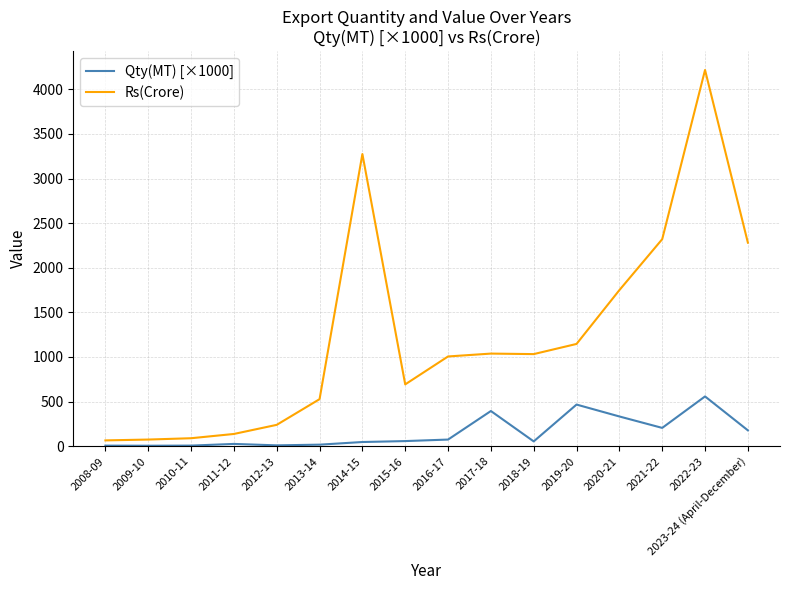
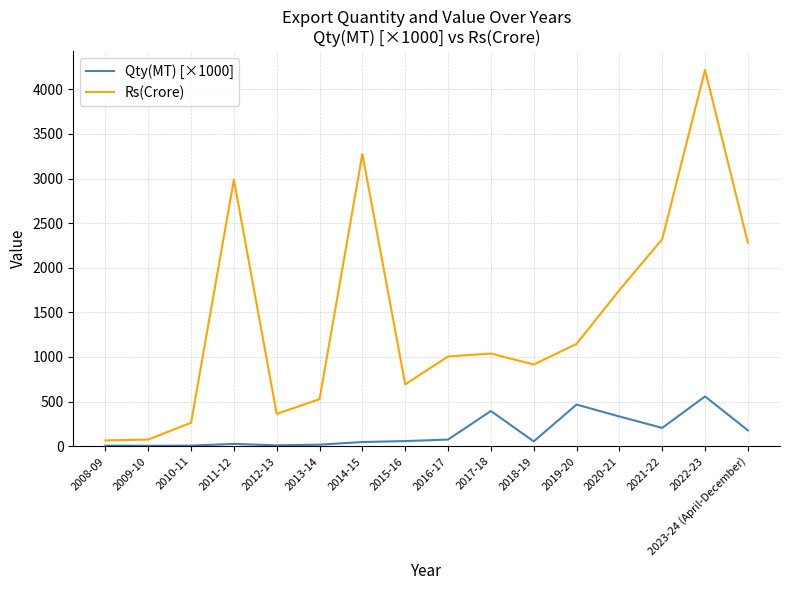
Rs(Crore), 2010-11: 100 -> 300
Rs(Crore), 2011-12: 100 -> 3000
Rs(Crore), 2012-13: 200 -> 400
Rs(Crore), 2018-19: 1000 -> 900
